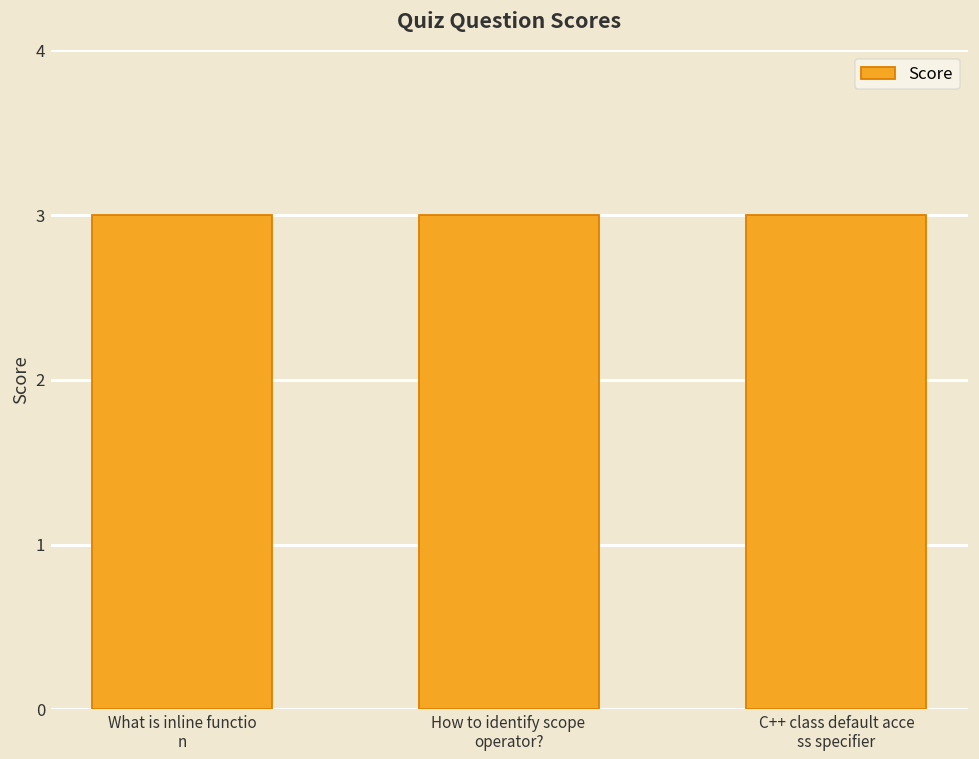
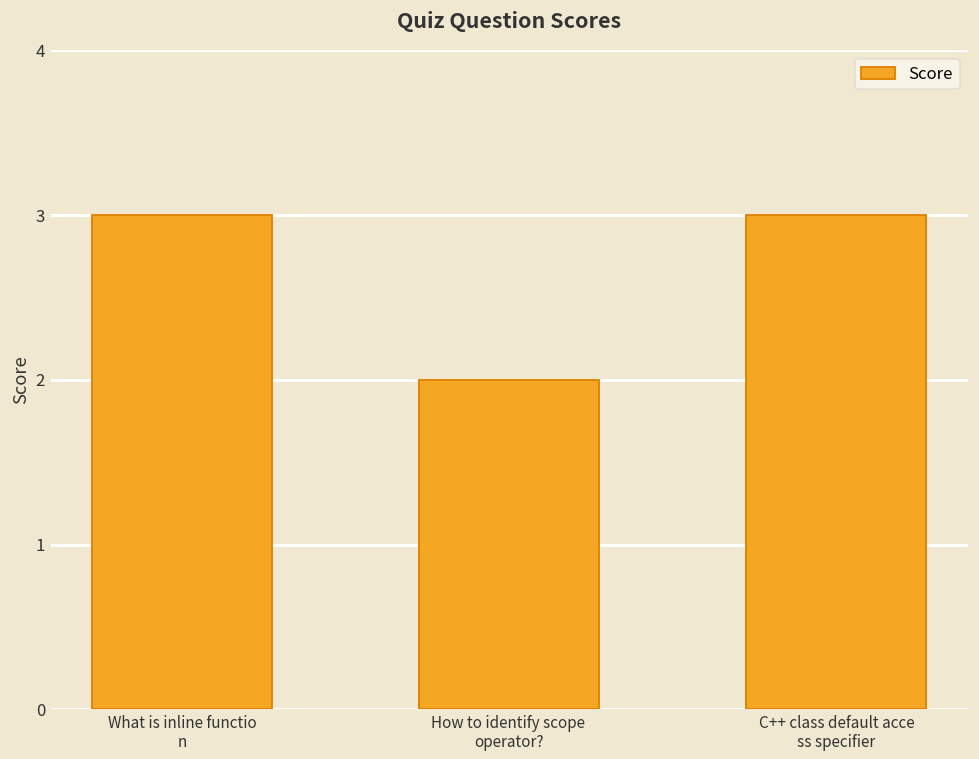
How to identify scope operator?: 3 -> 2
